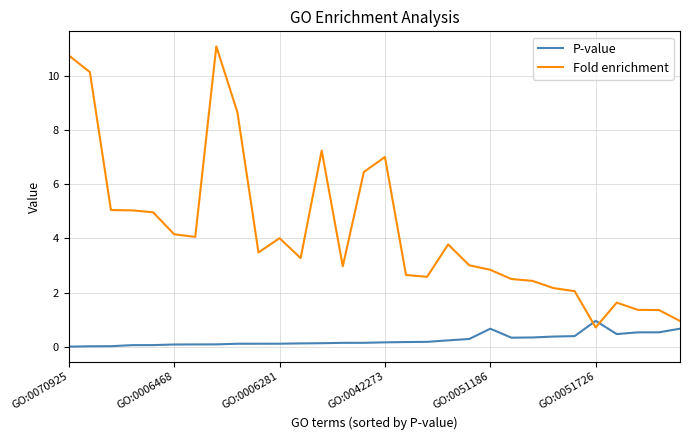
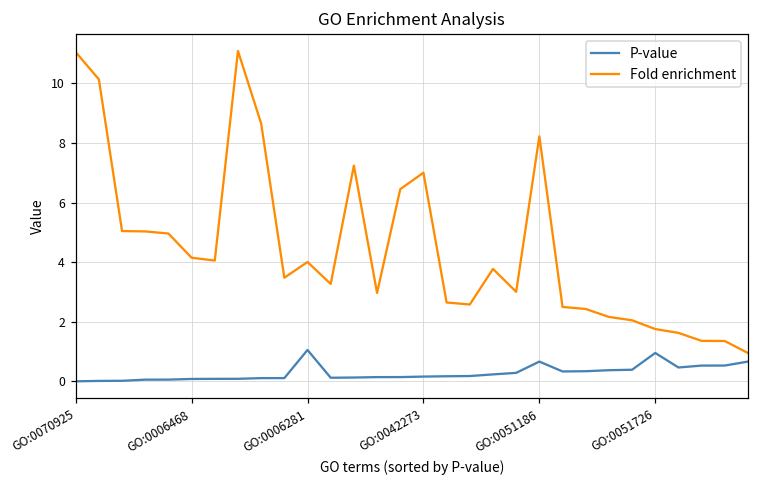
Fold enrichment, GO:0070925: 10.8 -> 11.1
P-value, GO:0006281: 0.1 -> 1.1
Fold enrichment, GO:0051186: 2.8 -> 8.2
Fold enrichment, GO:0051726: 0.7 -> 1.8
